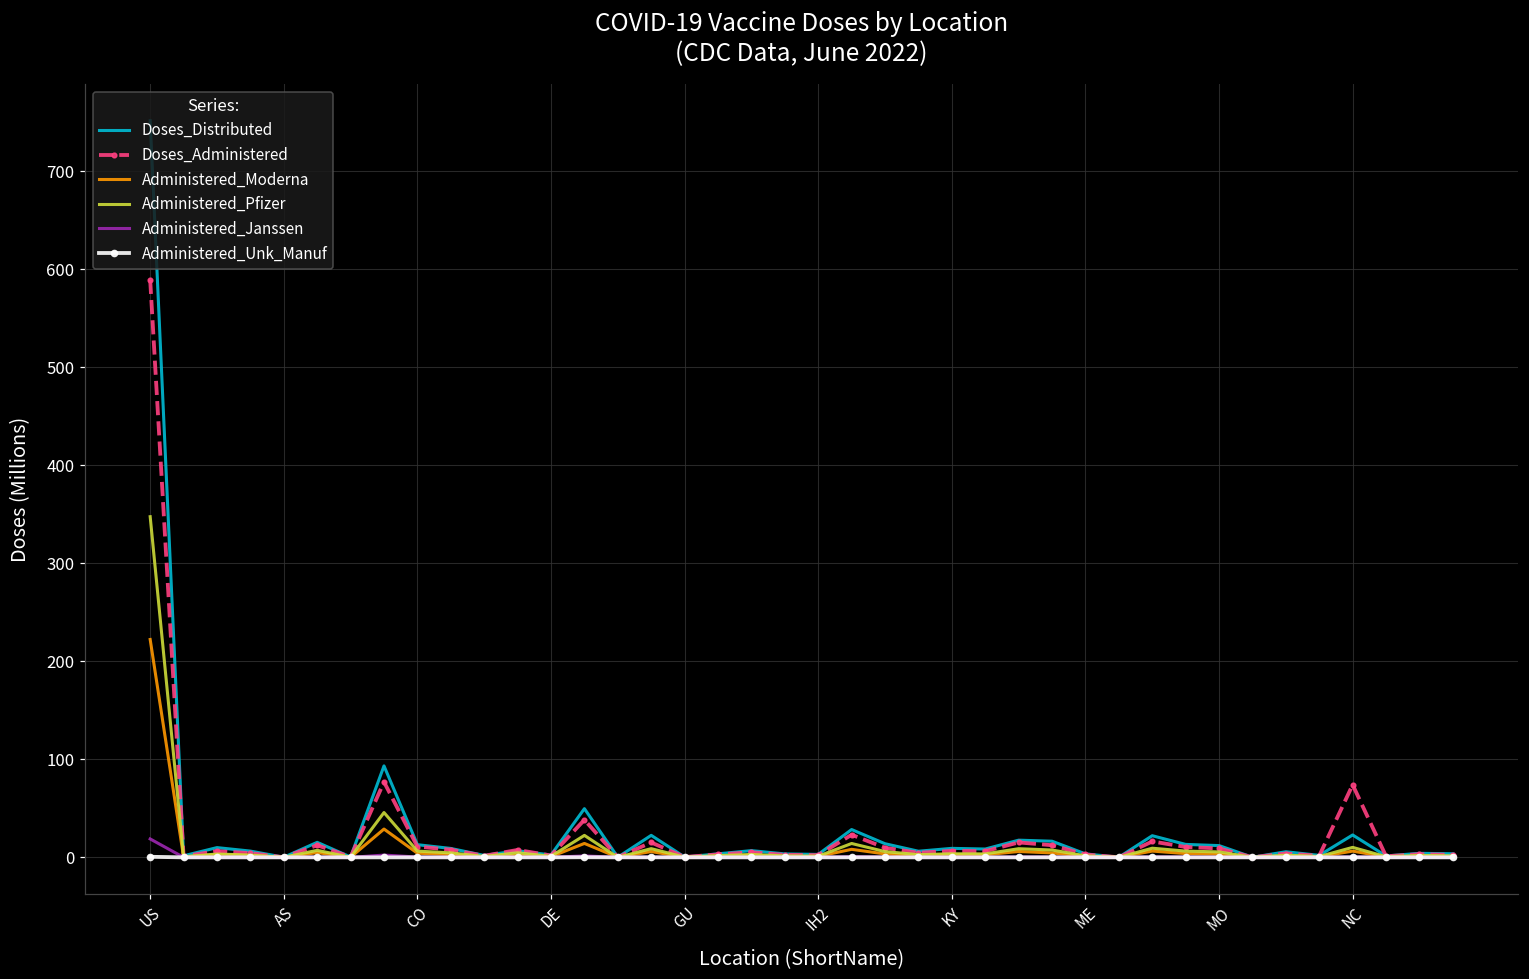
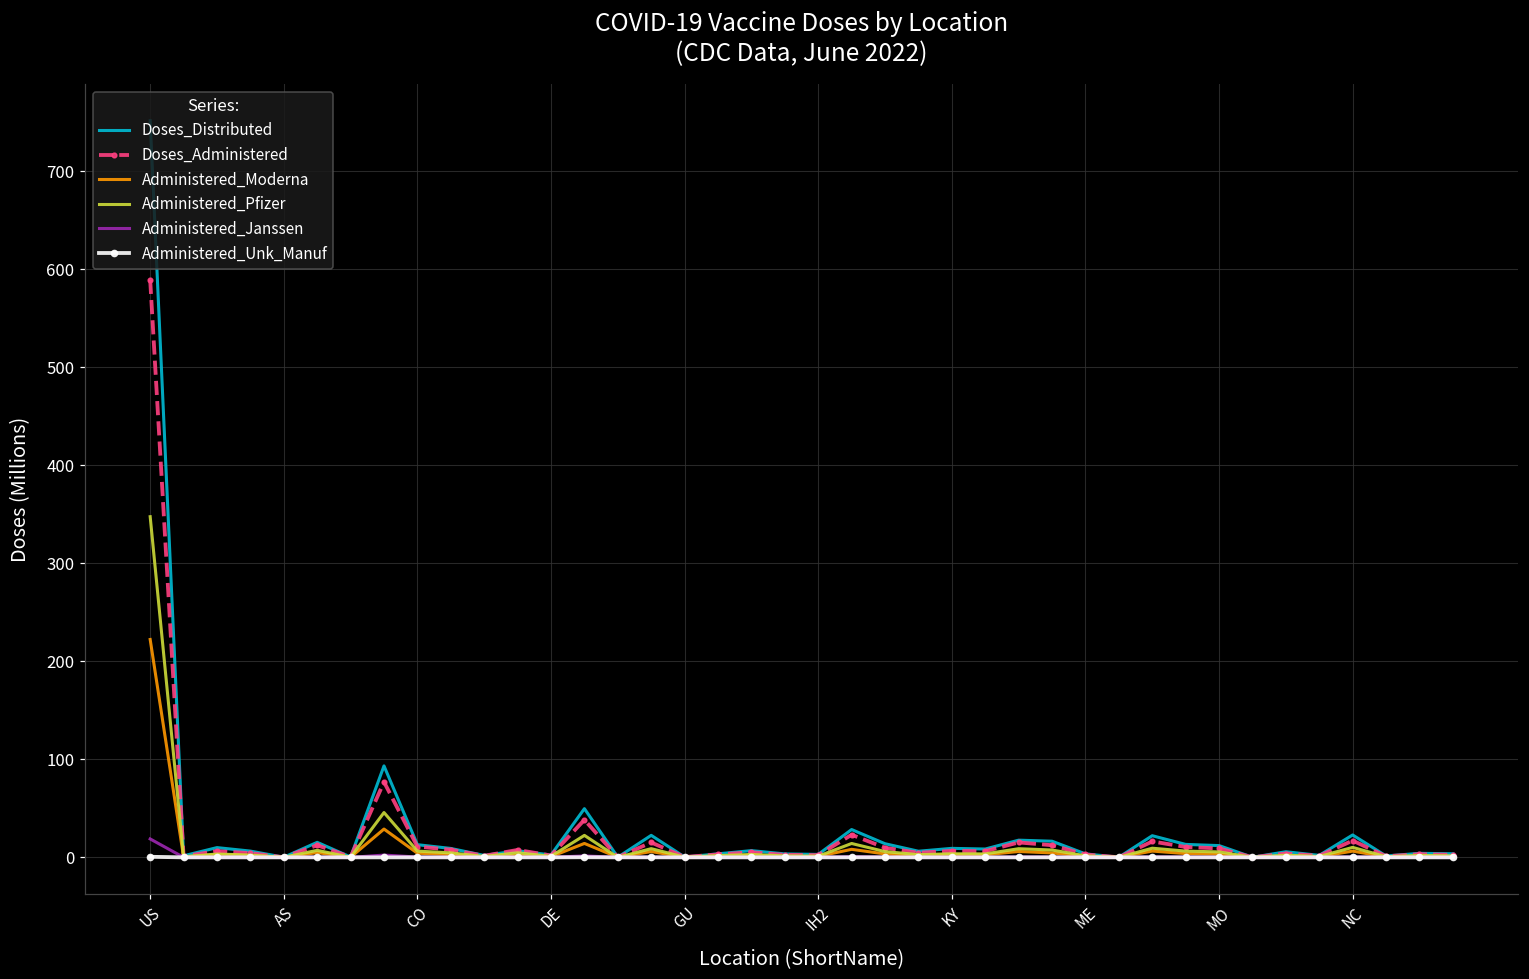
Doses_Administered, NC: 70 -> 20
